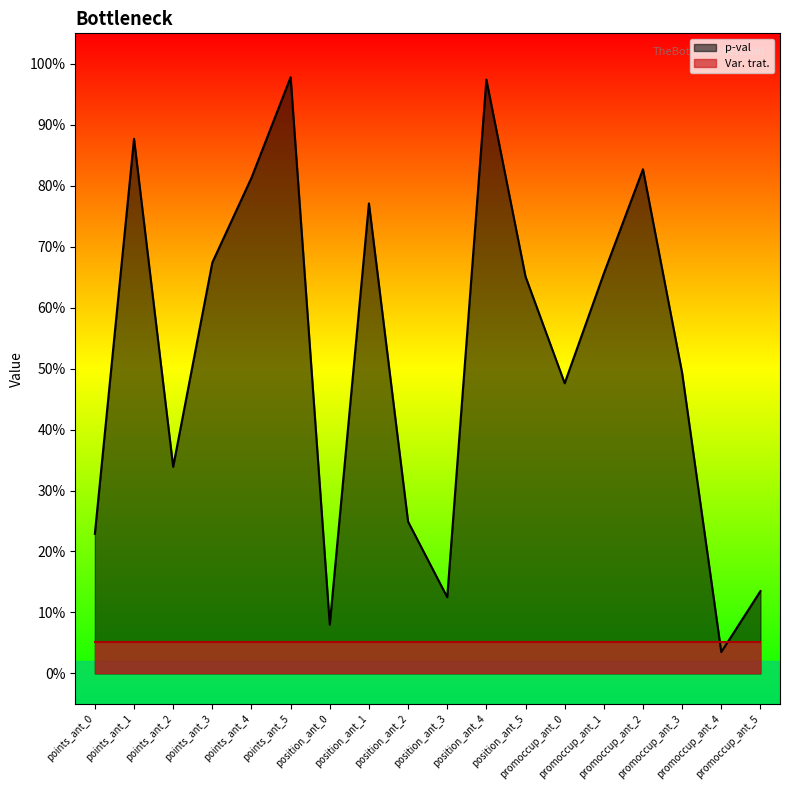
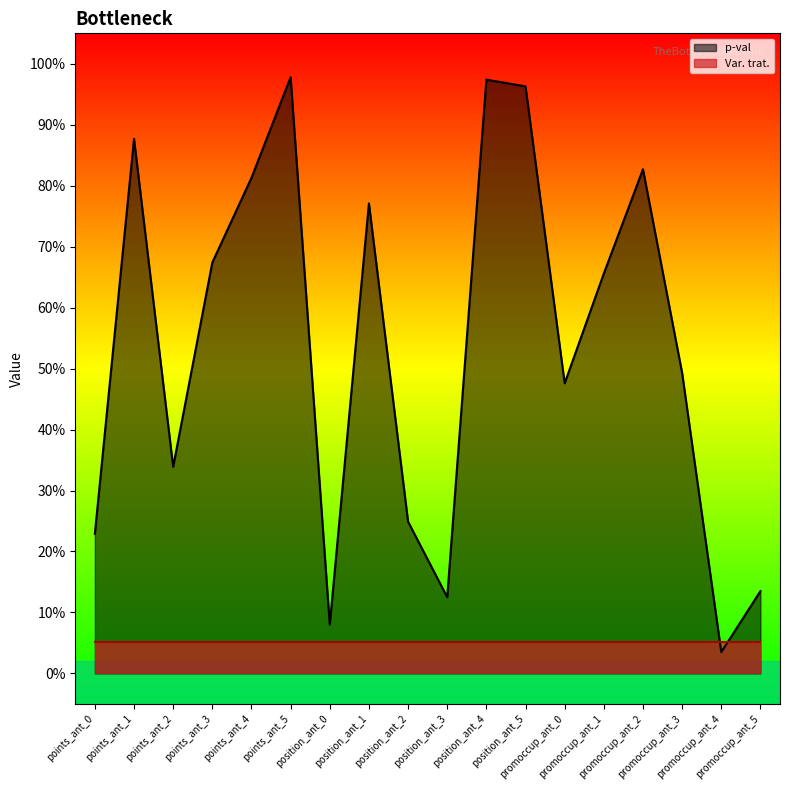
p-val, position_ant_5: 65% -> 96%
